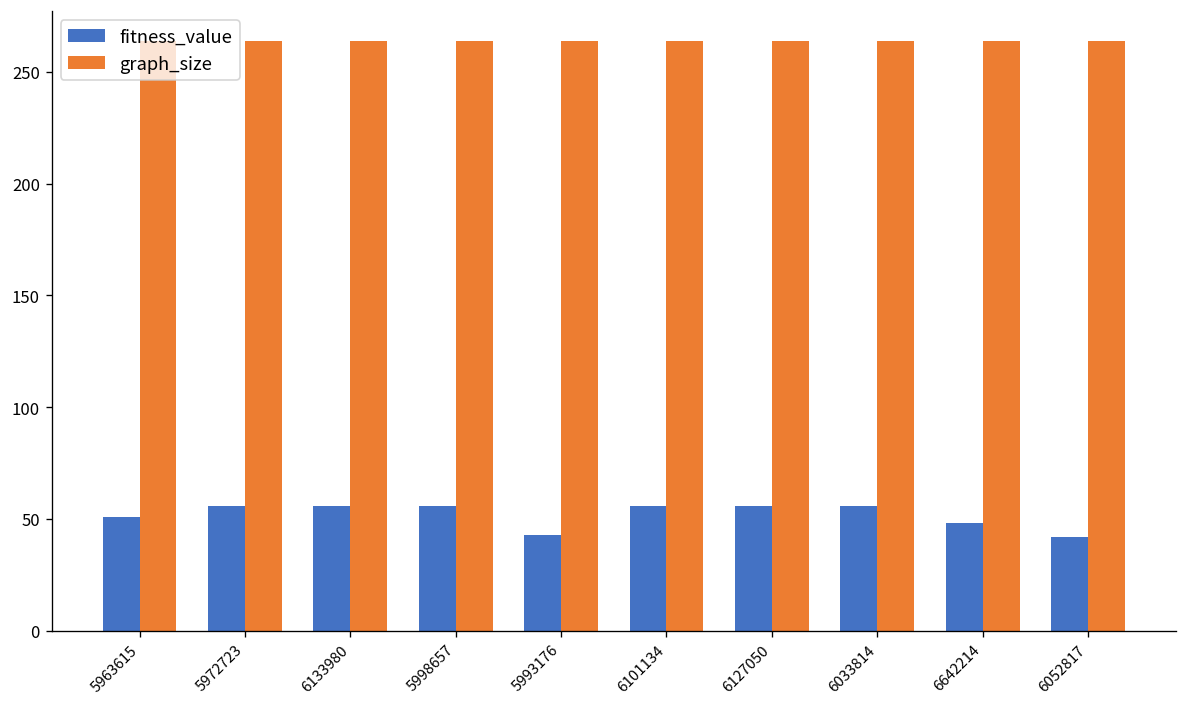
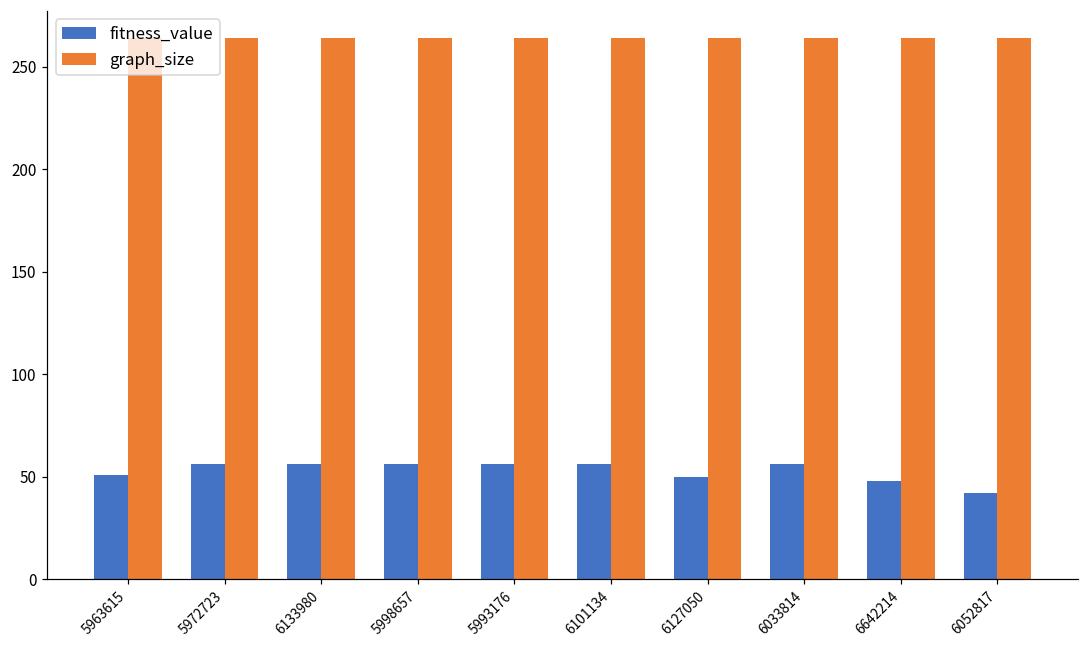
fitness_value, 5993176: 43 -> 56
fitness_value, 6127050: 56 -> 50
